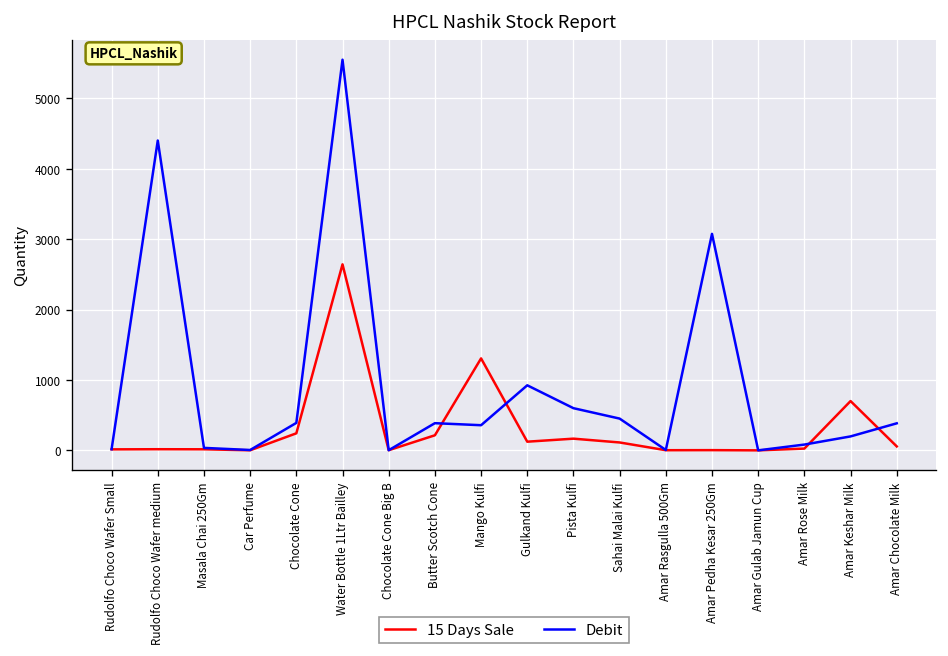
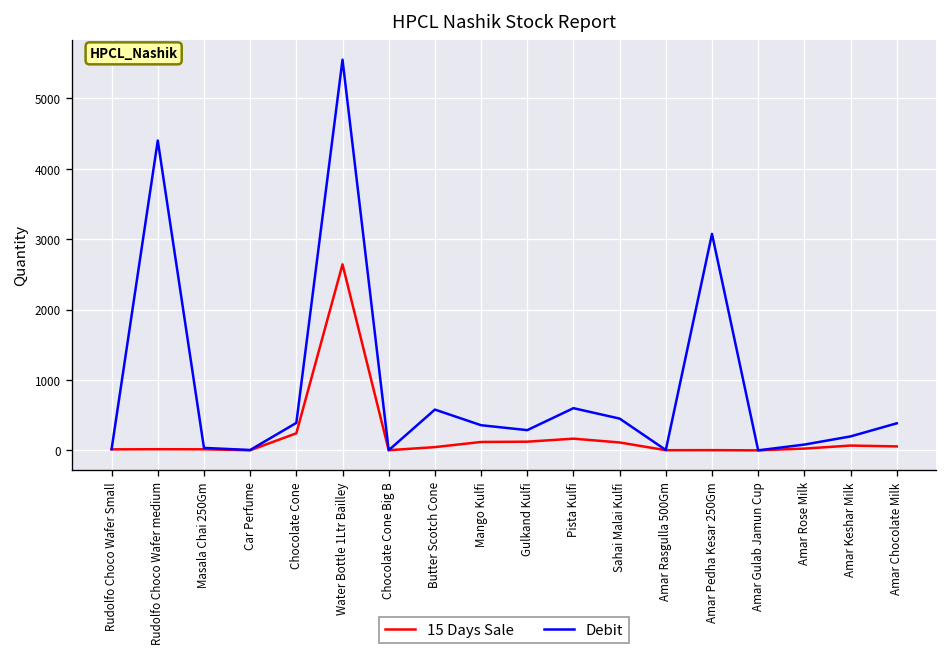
15 Days Sale, Butter Scotch Cone: 200 -> 0
Debit, Butter Scotch Cone: 400 -> 600
15 Days Sale, Mango Kulfi: 1300 -> 100
Debit, Gulkand Kulfi: 900 -> 300
15 Days Sale, Amar Keshar Milk: 700 -> 100
